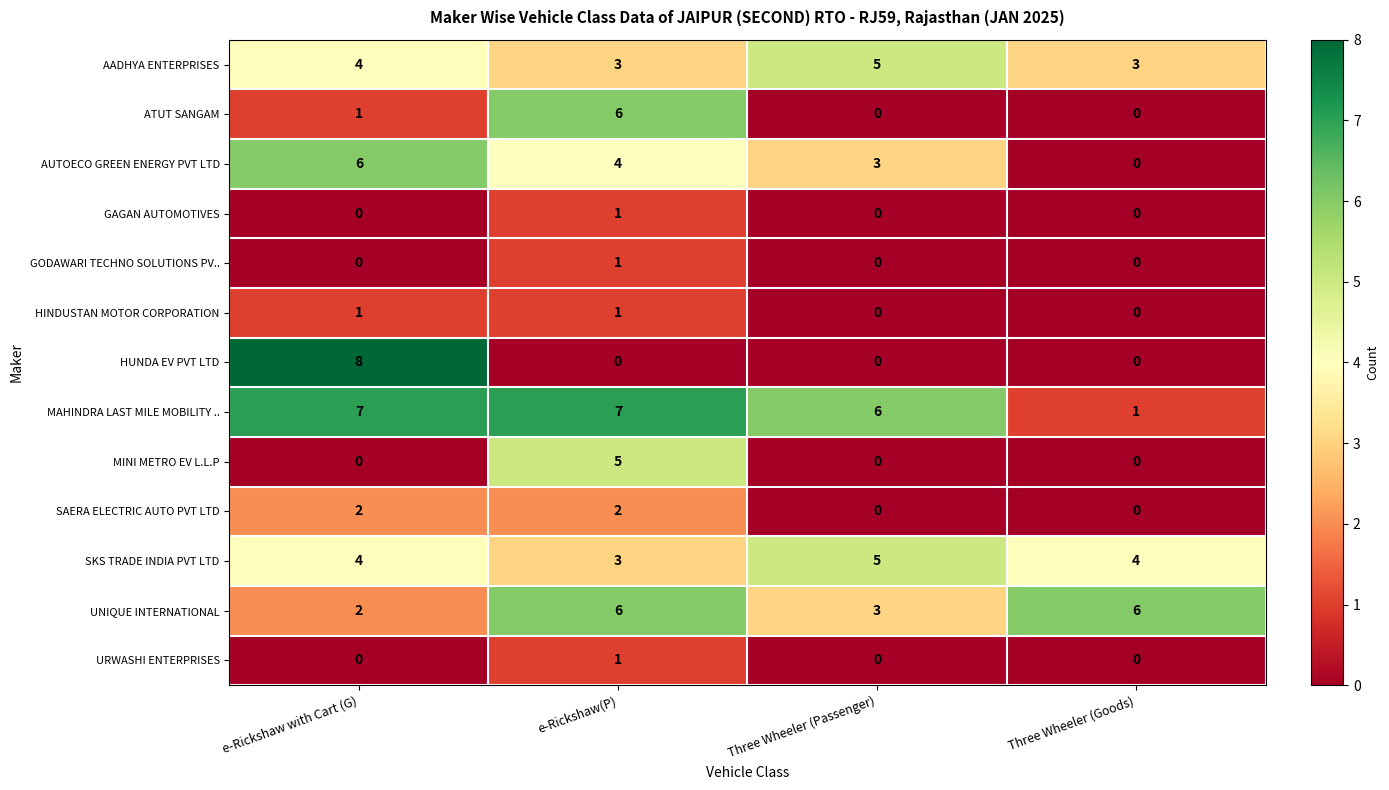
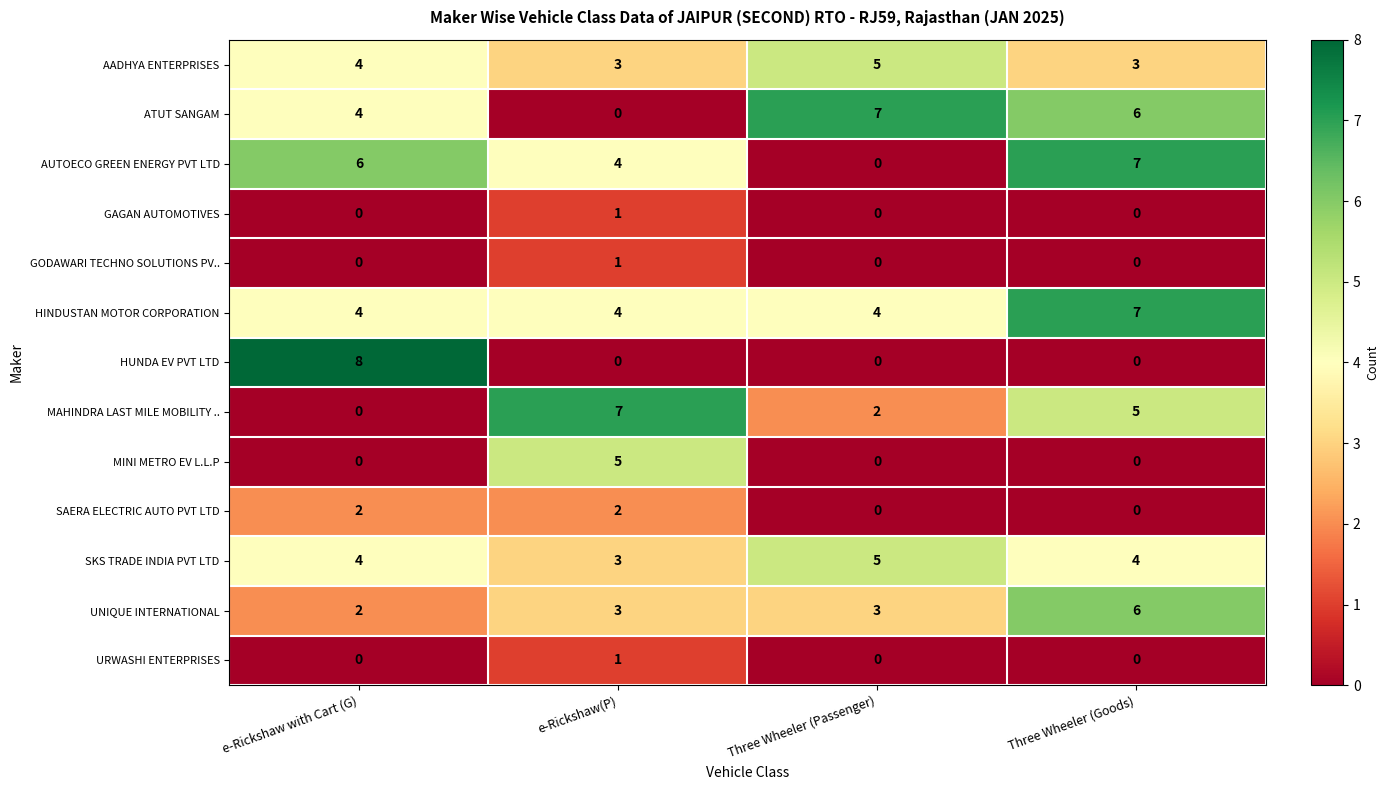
ATUT SANGAM, e-Rickshaw with Cart (G): 1 -> 4
ATUT SANGAM, e-Rickshaw(P): 6 -> 0
ATUT SANGAM, Three Wheeler (Passenger): 0 -> 7
ATUT SANGAM, Three Wheeler (Goods): 0 -> 6
AUTOECO GREEN ENERGY PVT LTD, Three Wheeler (Passenger): 3 -> 0
AUTOECO GREEN ENERGY PVT LTD, Three Wheeler (Goods): 0 -> 7
HINDUSTAN MOTOR CORPORATION, e-Rickshaw with Cart (G): 1 -> 4
HINDUSTAN MOTOR CORPORATION, e-Rickshaw(P): 1 -> 4
HINDUSTAN MOTOR CORPORATION, Three Wheeler (Passenger): 0 -> 4
HINDUSTAN MOTOR CORPORATION, Three Wheeler (Goods): 0 -> 7
MAHINDRA LAST MILE MOBILITY .., e-Rickshaw with Cart (G): 7 -> 0
MAHINDRA LAST MILE MOBILITY .., Three Wheeler (Passenger): 6 -> 2
MAHINDRA LAST MILE MOBILITY .., Three Wheeler (Goods): 1 -> 5
UNIQUE INTERNATIONAL, e-Rickshaw(P): 6 -> 3
